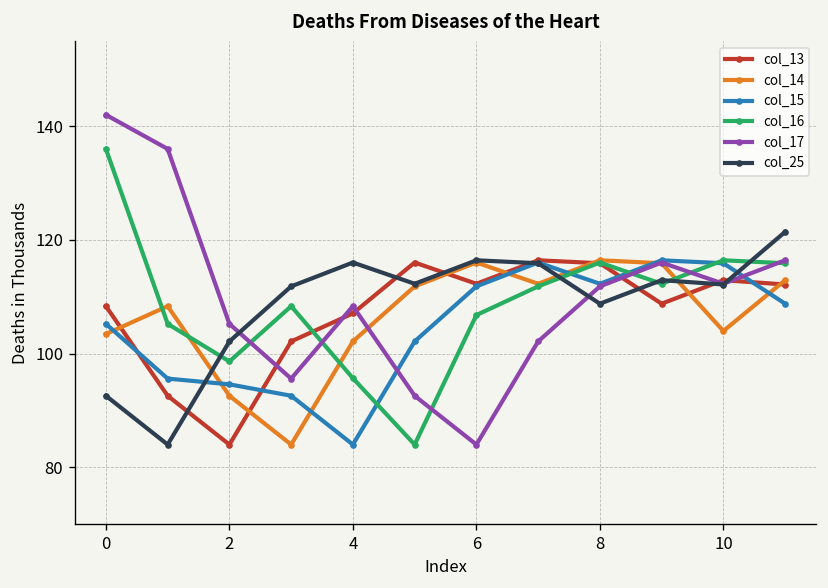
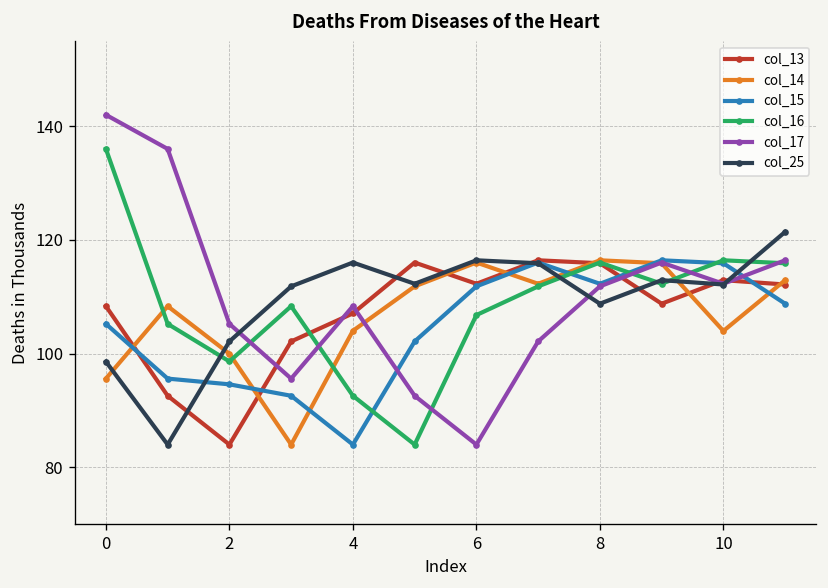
col_14, 0: 103 -> 96
col_25, 0: 93 -> 99
col_14, 2: 93 -> 100
col_14, 4: 102 -> 104
col_16, 4: 96 -> 93
